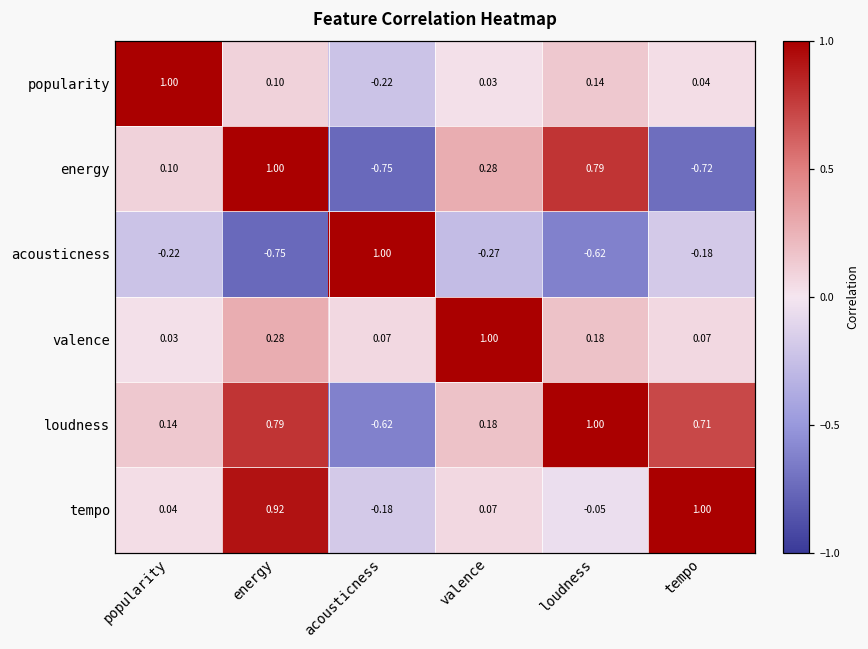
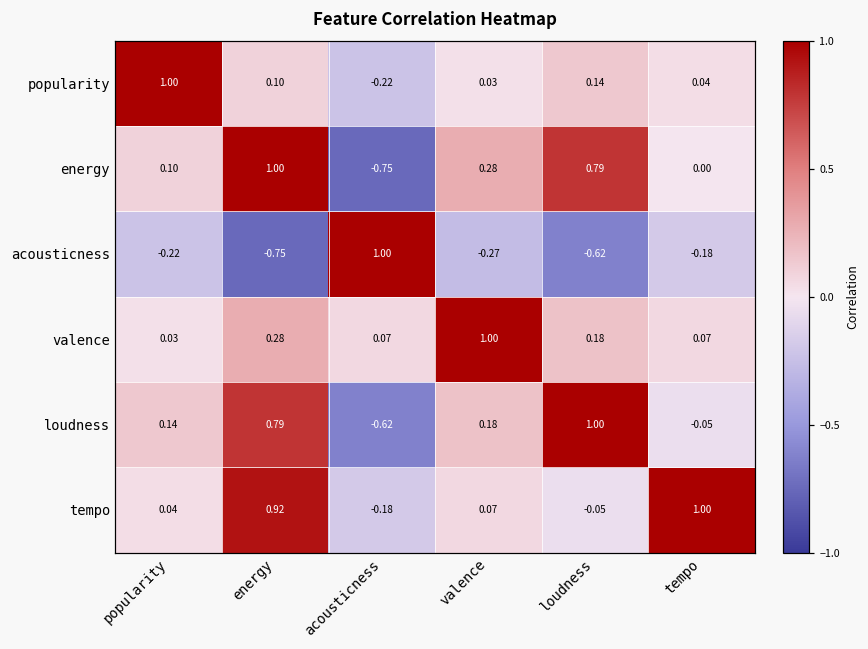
energy, tempo: -0.72 -> 0.00
loudness, tempo: 0.71 -> -0.05
